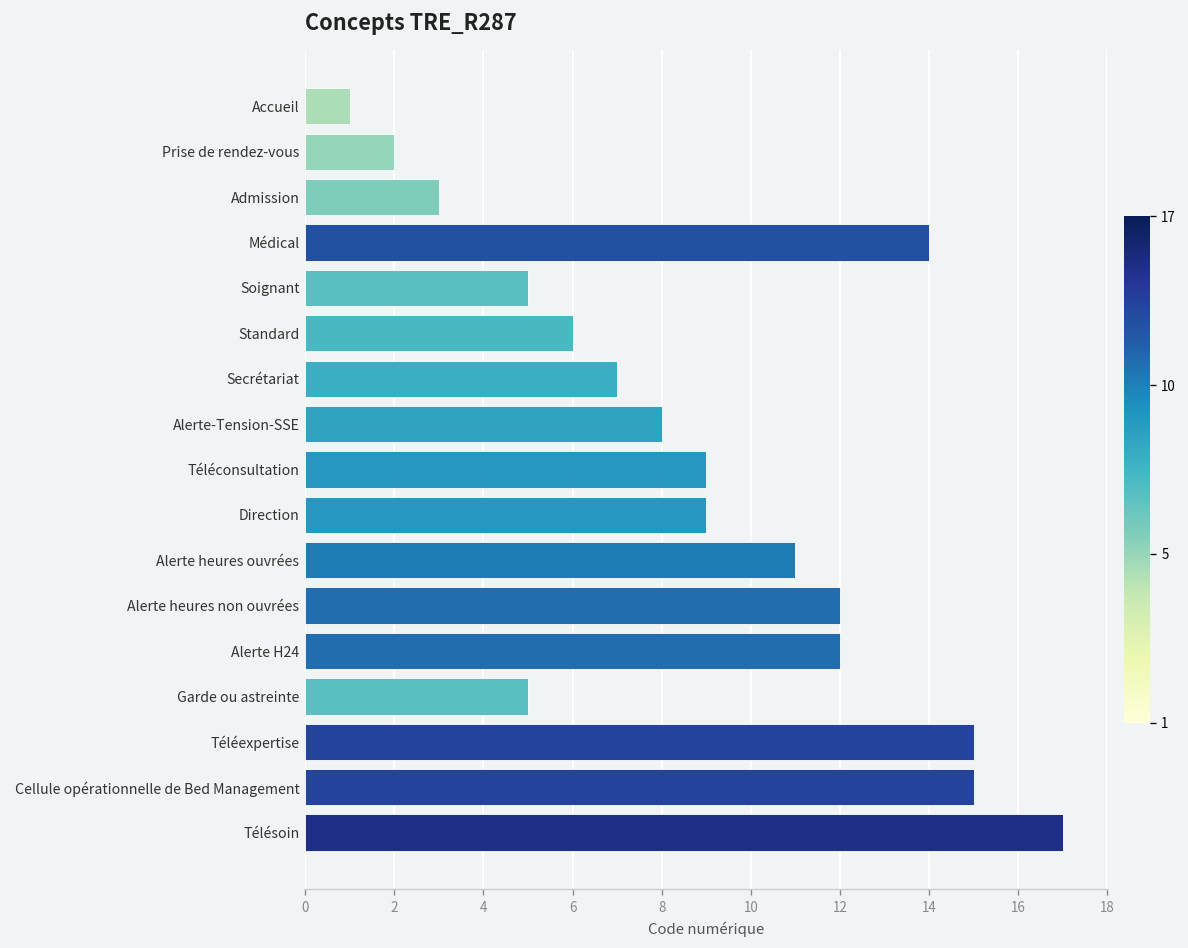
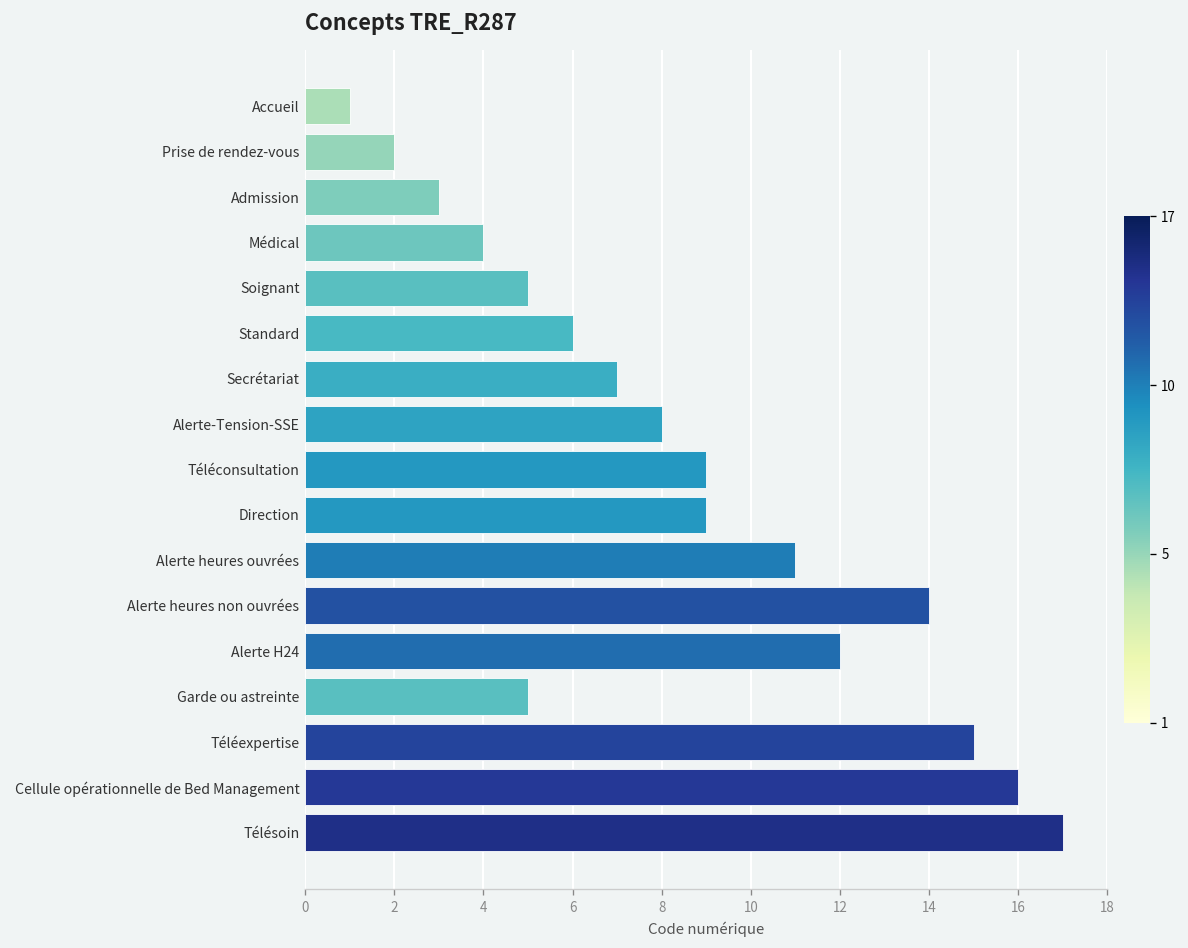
Médical: 14 -> 4
Alerte heures non ouvrées: 12 -> 14
Cellule opérationnelle de Bed Management: 15 -> 16
